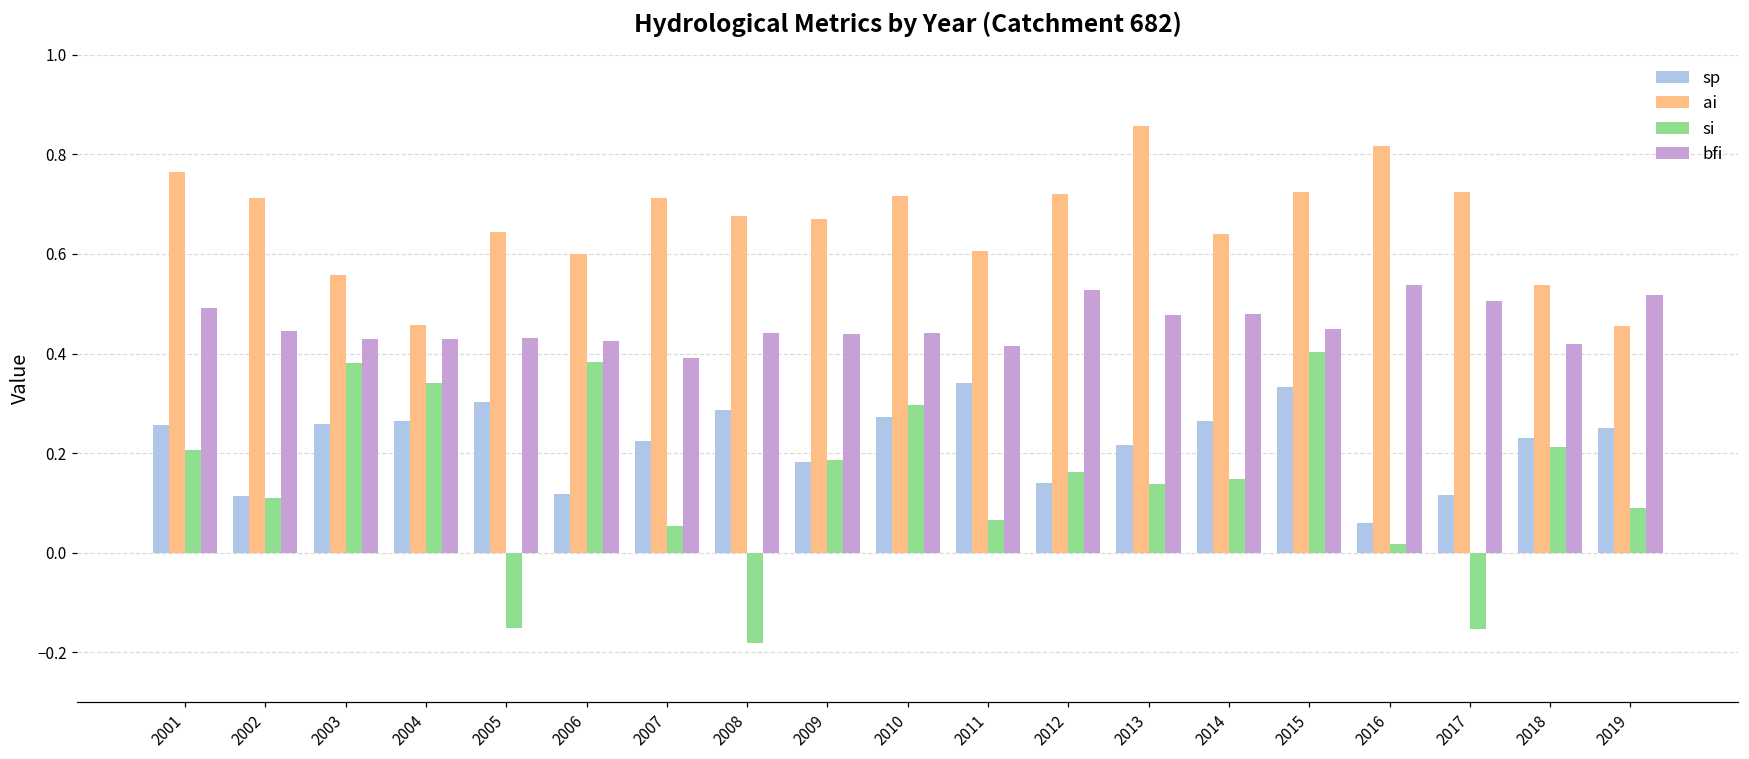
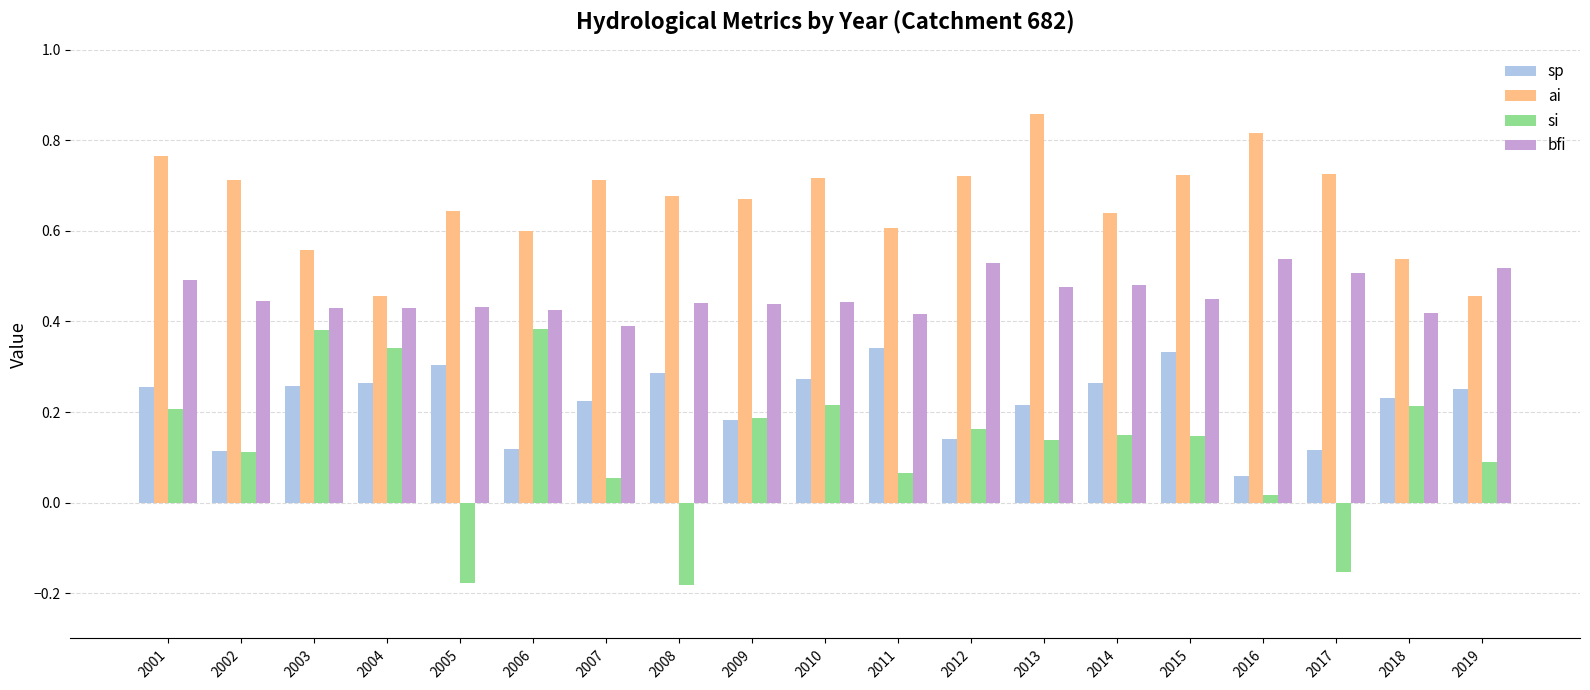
si, 2005: -0.15 -> -0.18
si, 2010: 0.30 -> 0.21
si, 2015: 0.40 -> 0.15
